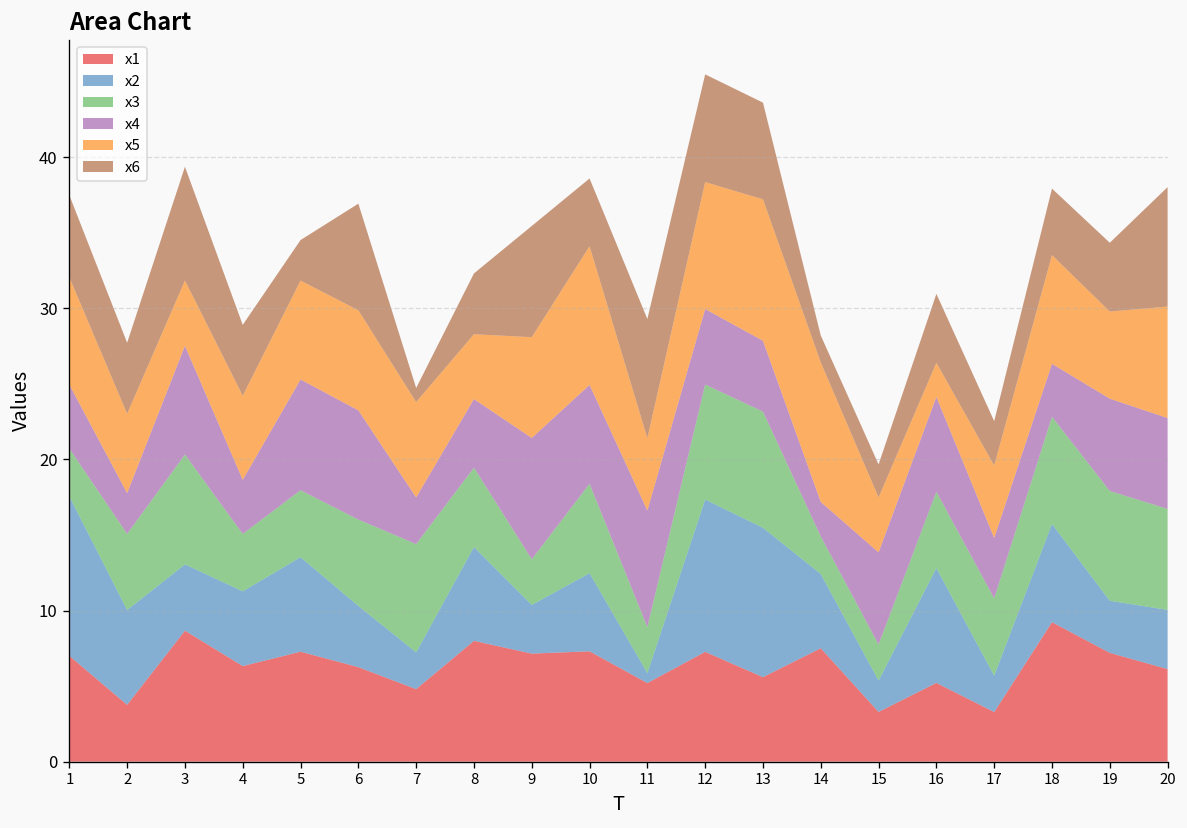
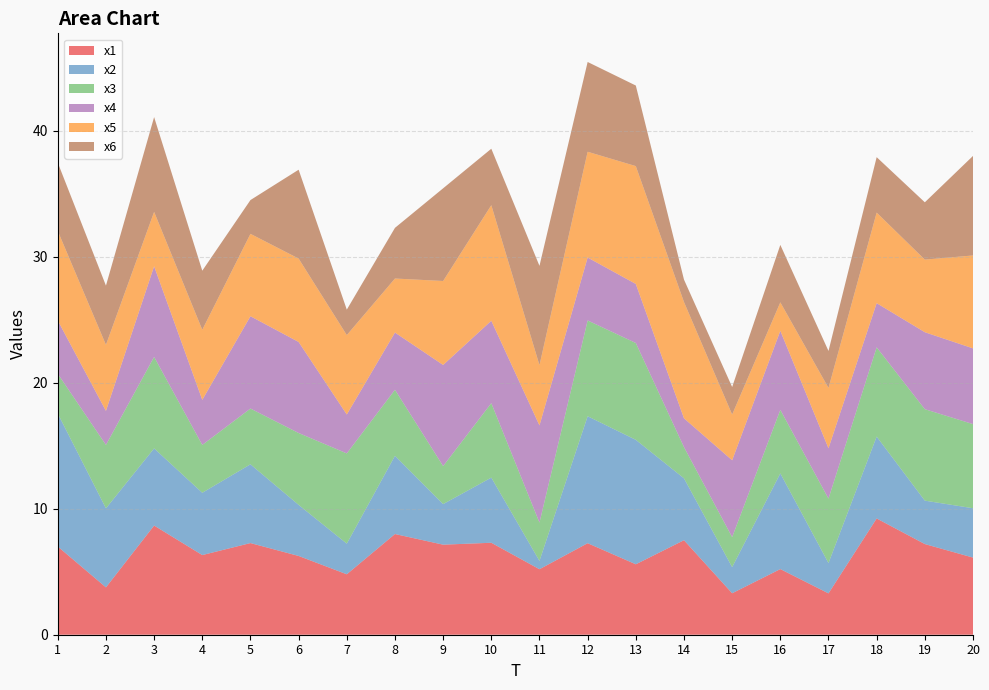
x2, 3: 4.4 -> 6.1
x6, 7: 0.9 -> 2.0
